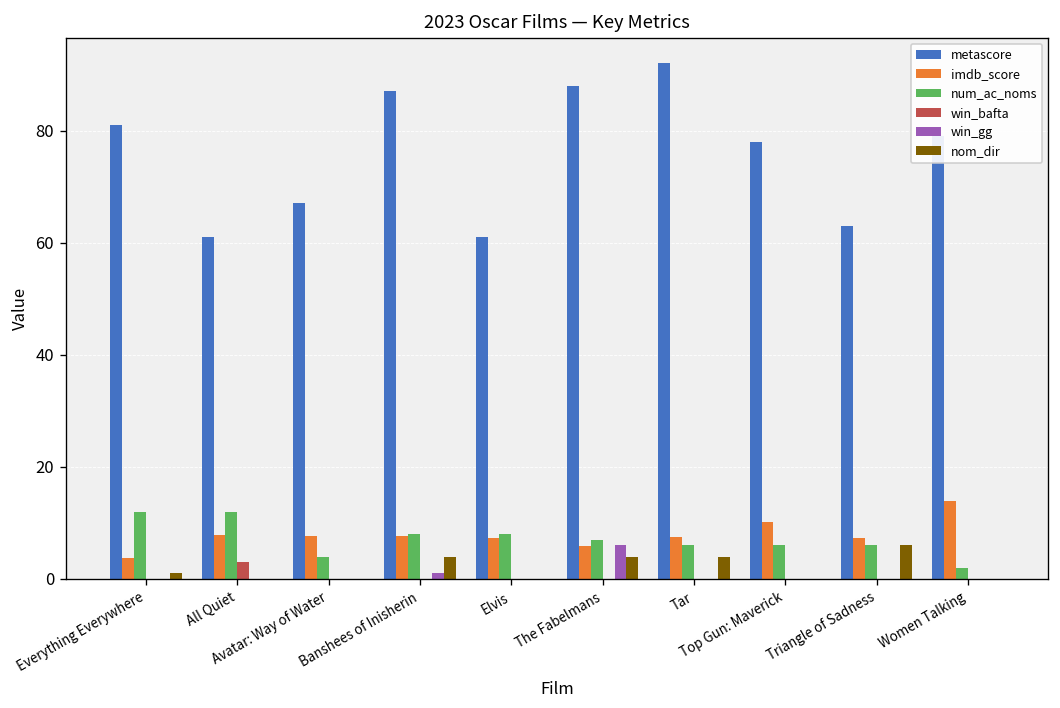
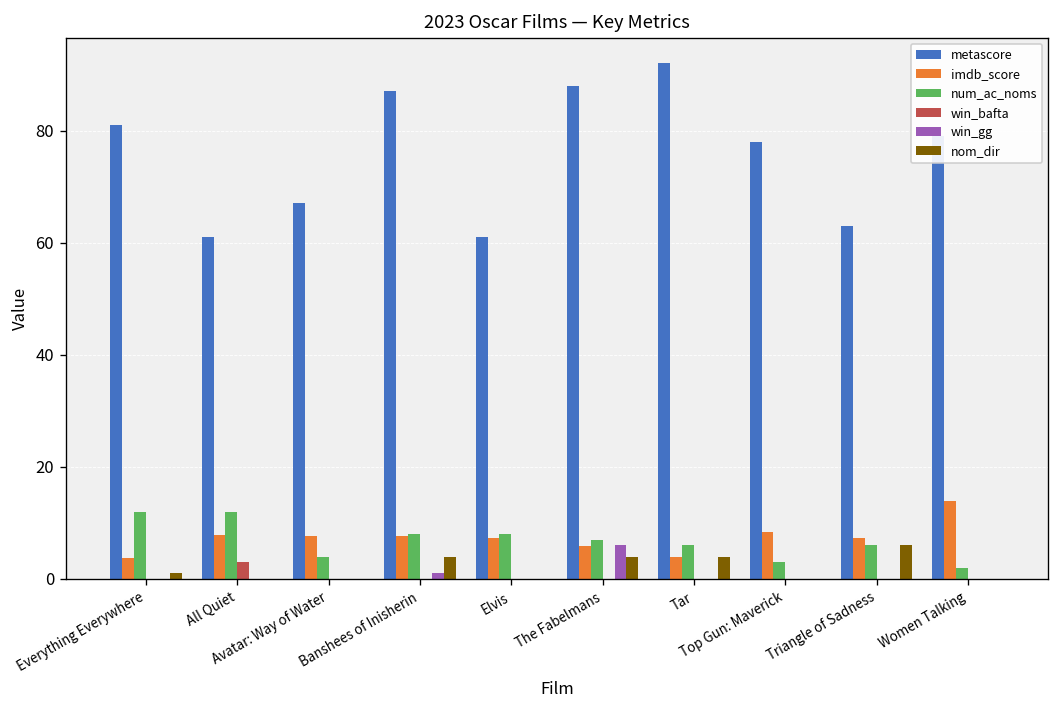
imdb_score, Tar: 8 -> 4
imdb_score, Top Gun: Maverick: 10 -> 8
num_ac_noms, Top Gun: Maverick: 6 -> 3
